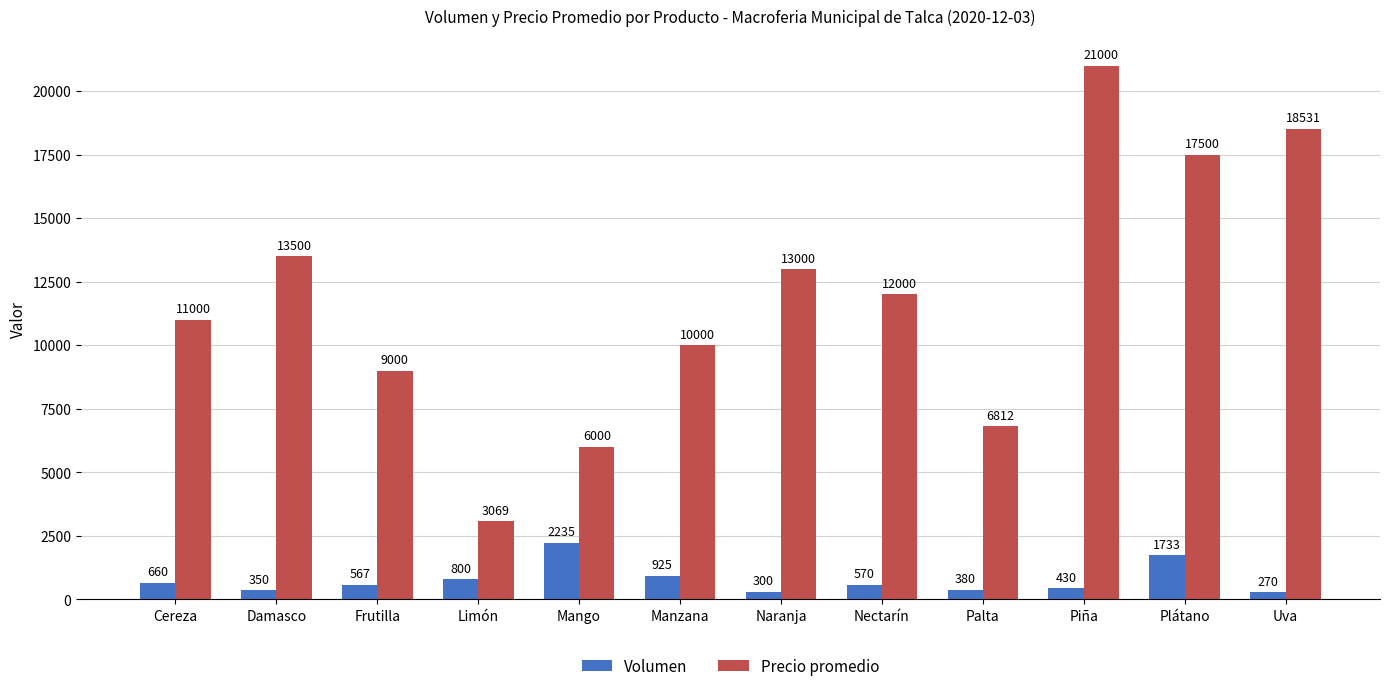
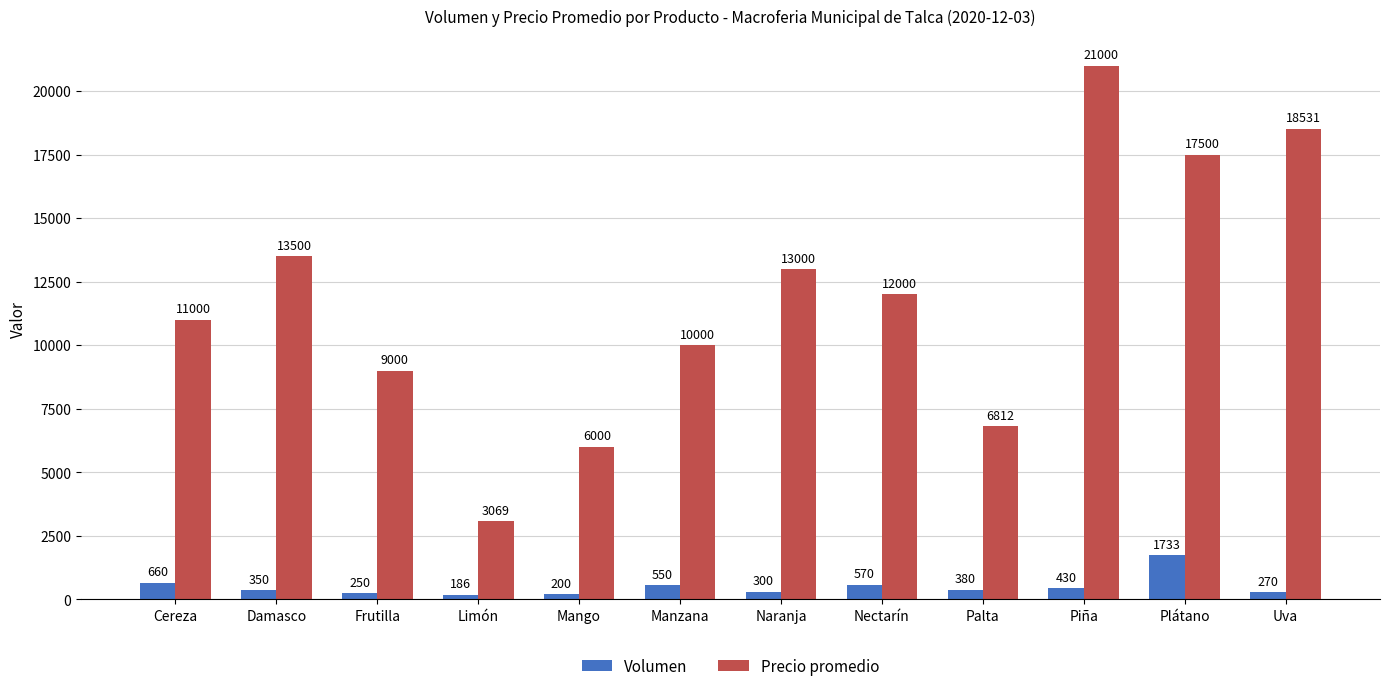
Volumen, Frutilla: 567 -> 250
Volumen, Limón: 800 -> 186
Volumen, Mango: 2235 -> 200
Volumen, Manzana: 925 -> 550
